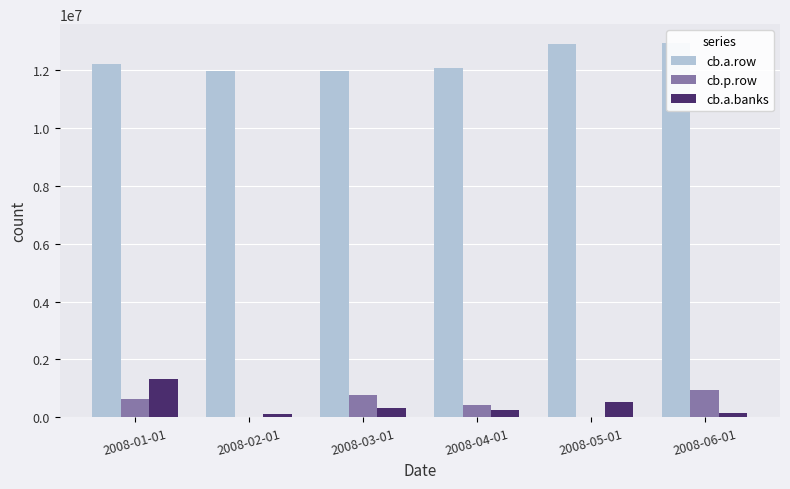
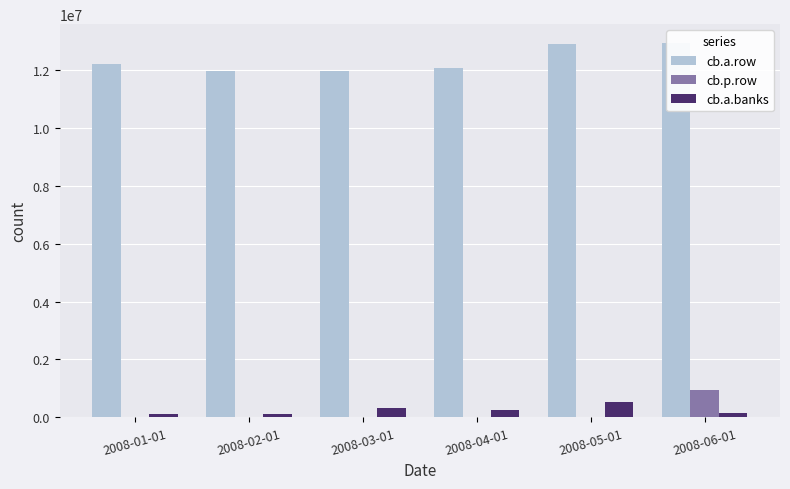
cb.p.row, 2008-01-01: 600000 -> 0
cb.a.banks, 2008-01-01: 1300000 -> 100000
cb.p.row, 2008-03-01: 800000 -> 0
cb.p.row, 2008-04-01: 400000 -> 0
